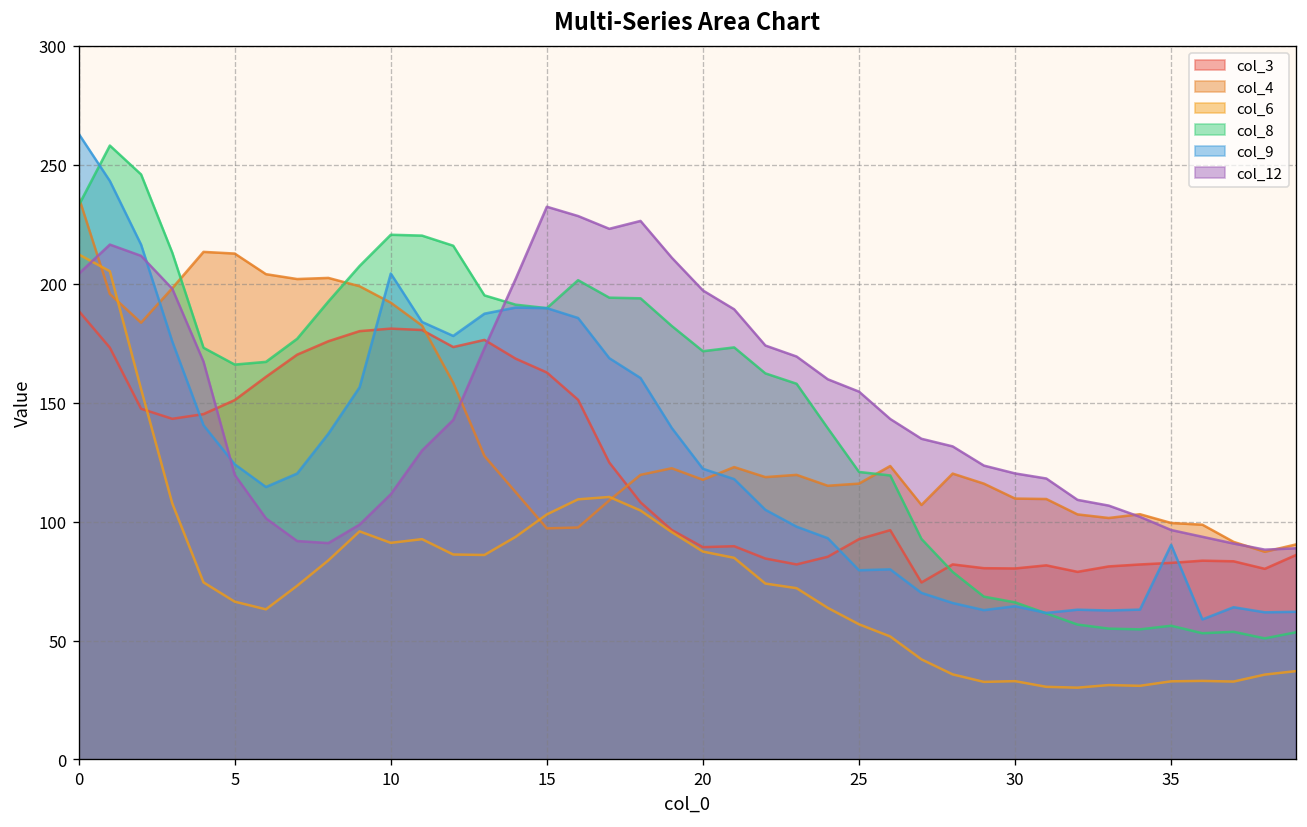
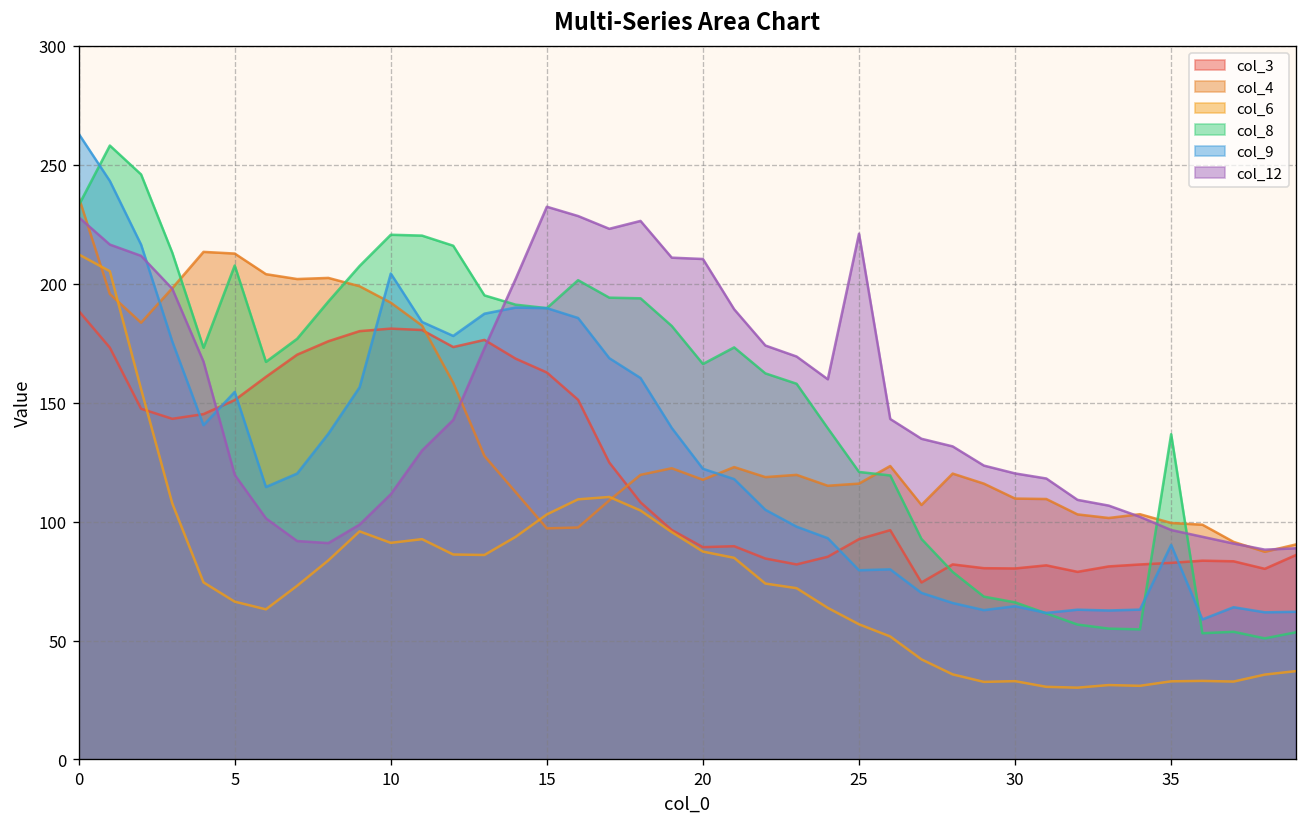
col_12, 0: 204 -> 228
col_8, 5: 166 -> 208
col_9, 5: 124 -> 154
col_8, 20: 172 -> 166
col_12, 20: 197 -> 210
col_12, 25: 155 -> 221
col_8, 35: 56 -> 137
